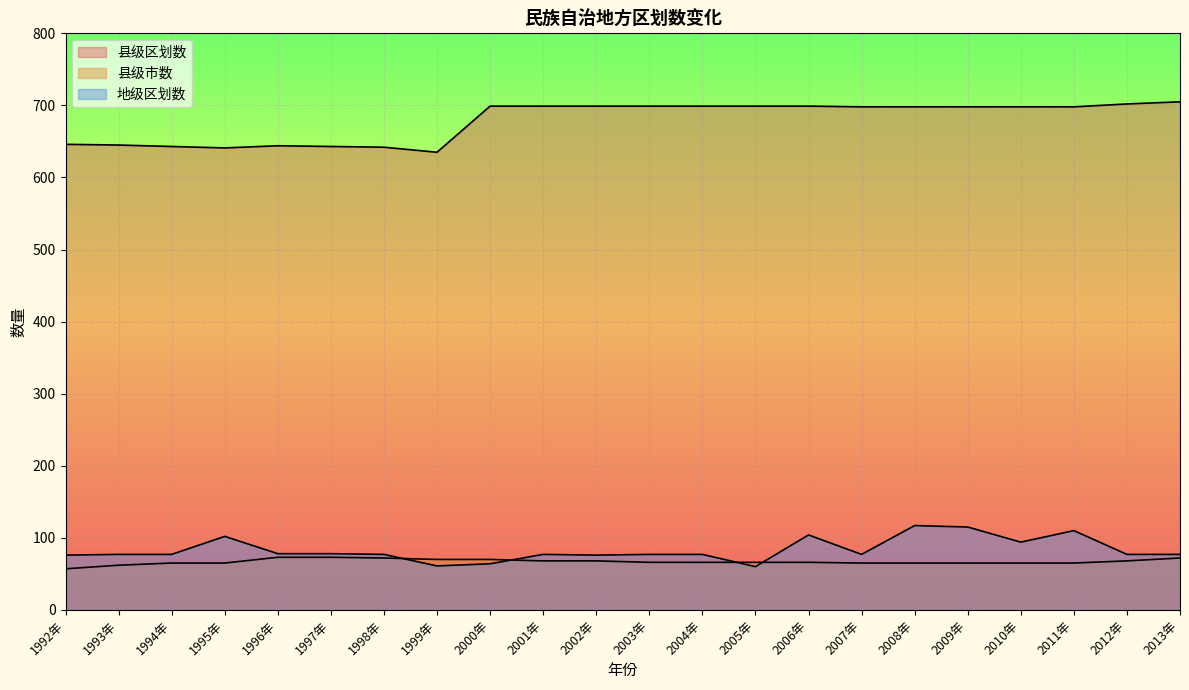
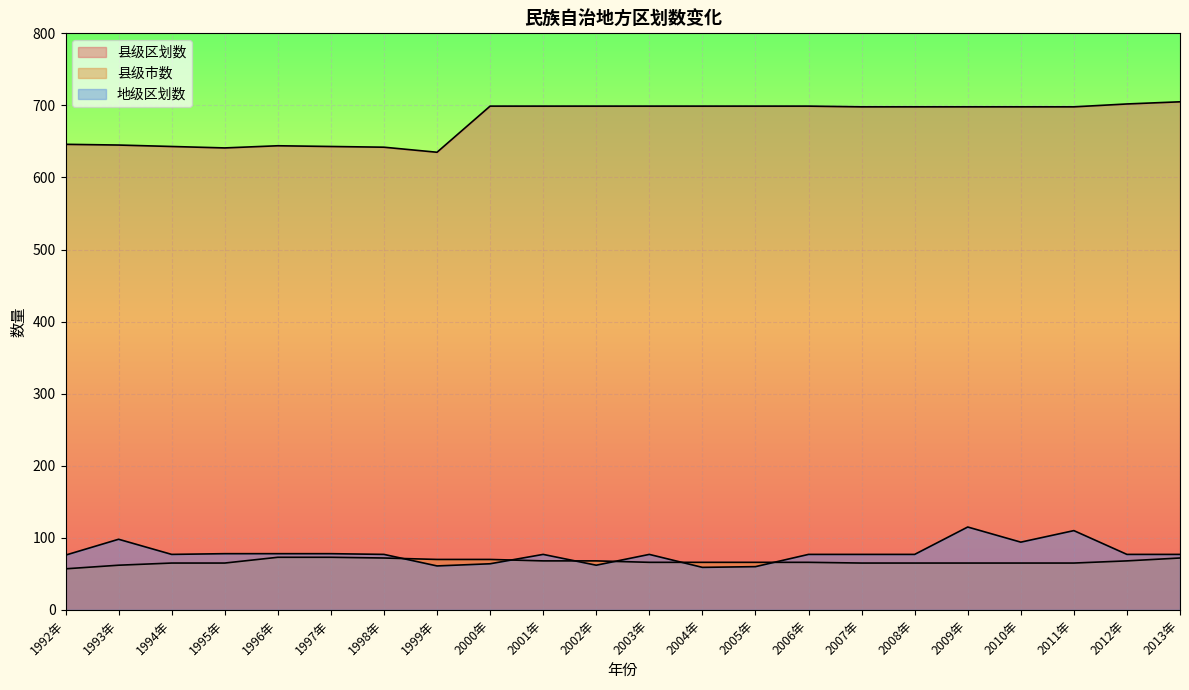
地级区划数, 1993年: 80 -> 100
地级区划数, 1995年: 100 -> 80
地级区划数, 2002年: 80 -> 60
地级区划数, 2004年: 80 -> 60
地级区划数, 2006年: 100 -> 80
地级区划数, 2008年: 120 -> 80
